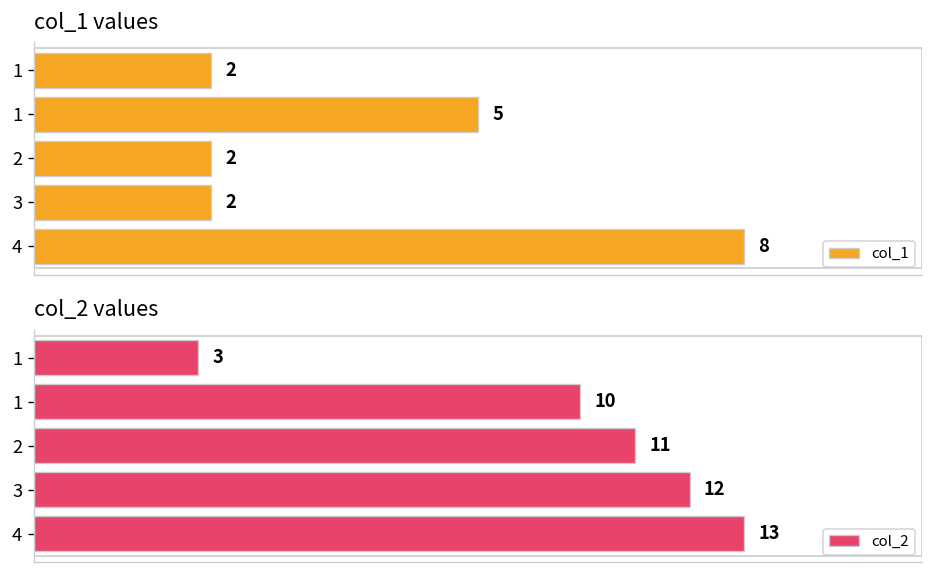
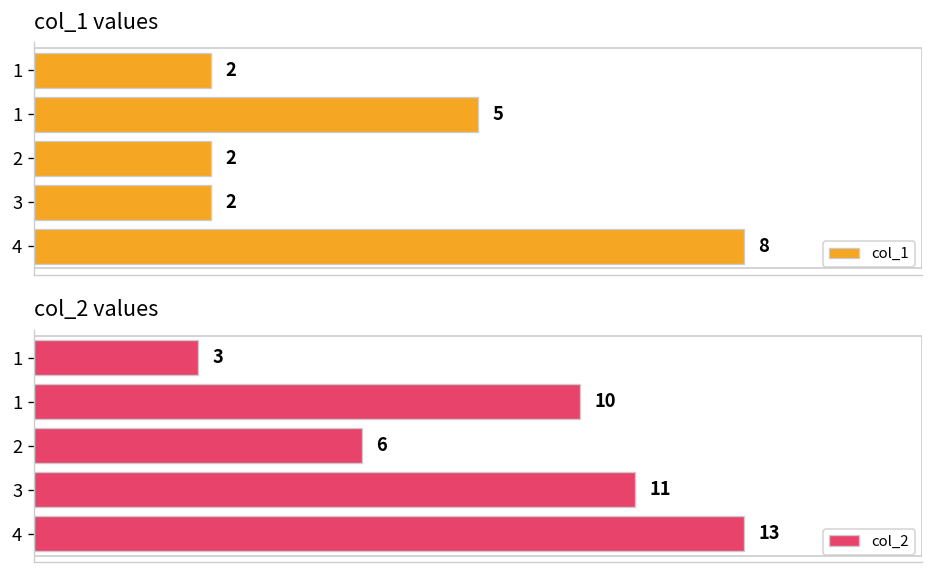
col_2 values, 2: 11 -> 6
col_2 values, 3: 12 -> 11
